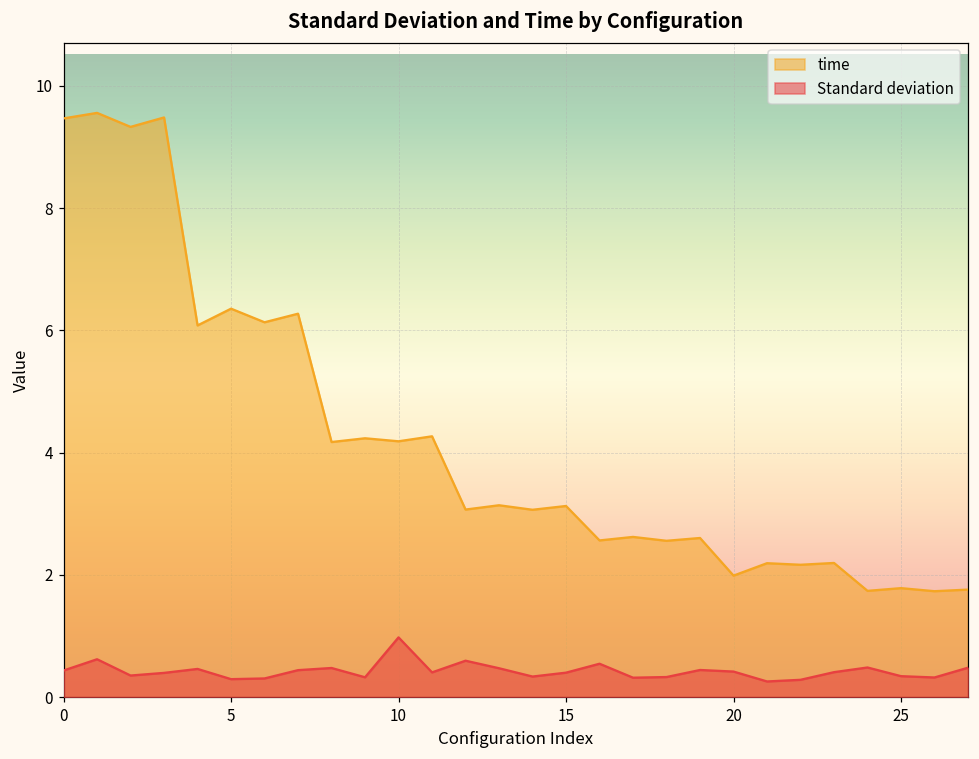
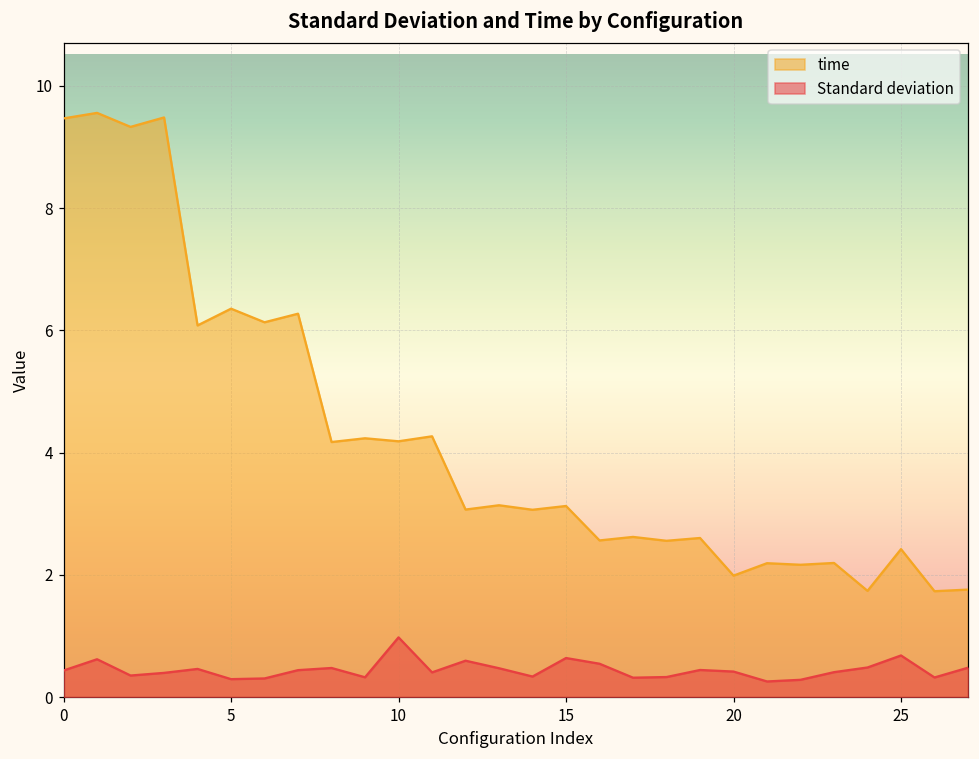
Standard deviation, 15: 0.4 -> 0.6
time, 25: 1.8 -> 2.4
Standard deviation, 25: 0.3 -> 0.7
